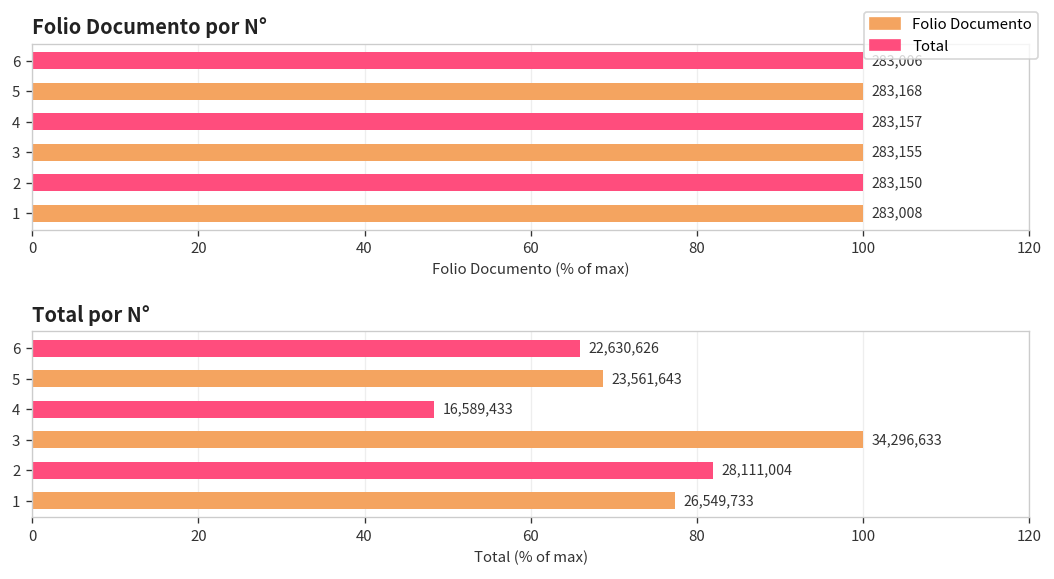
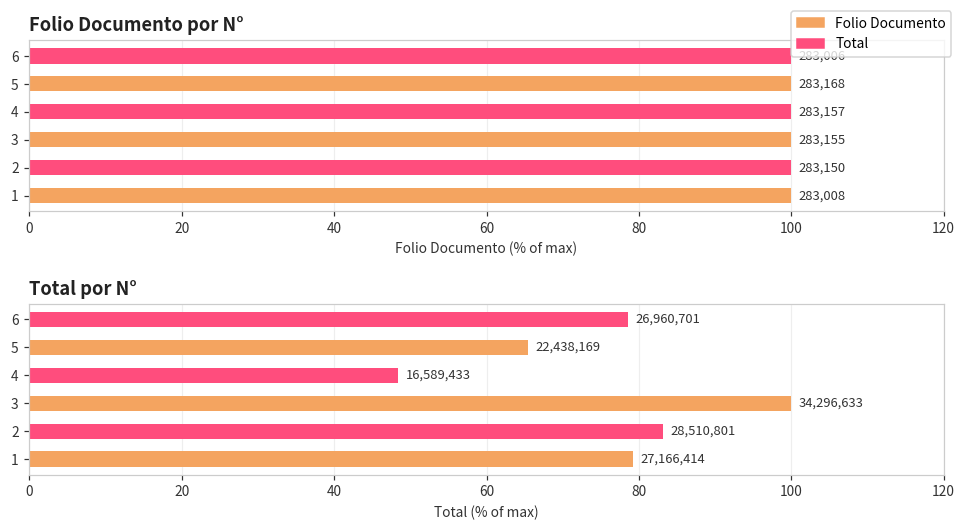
Total por N°, 6: 22,630,626 -> 26,960,701
Total por N°, 5: 23,561,643 -> 22,438,169
Total por N°, 2: 28,111,004 -> 28,510,801
Total por N°, 1: 26,549,733 -> 27,166,414
